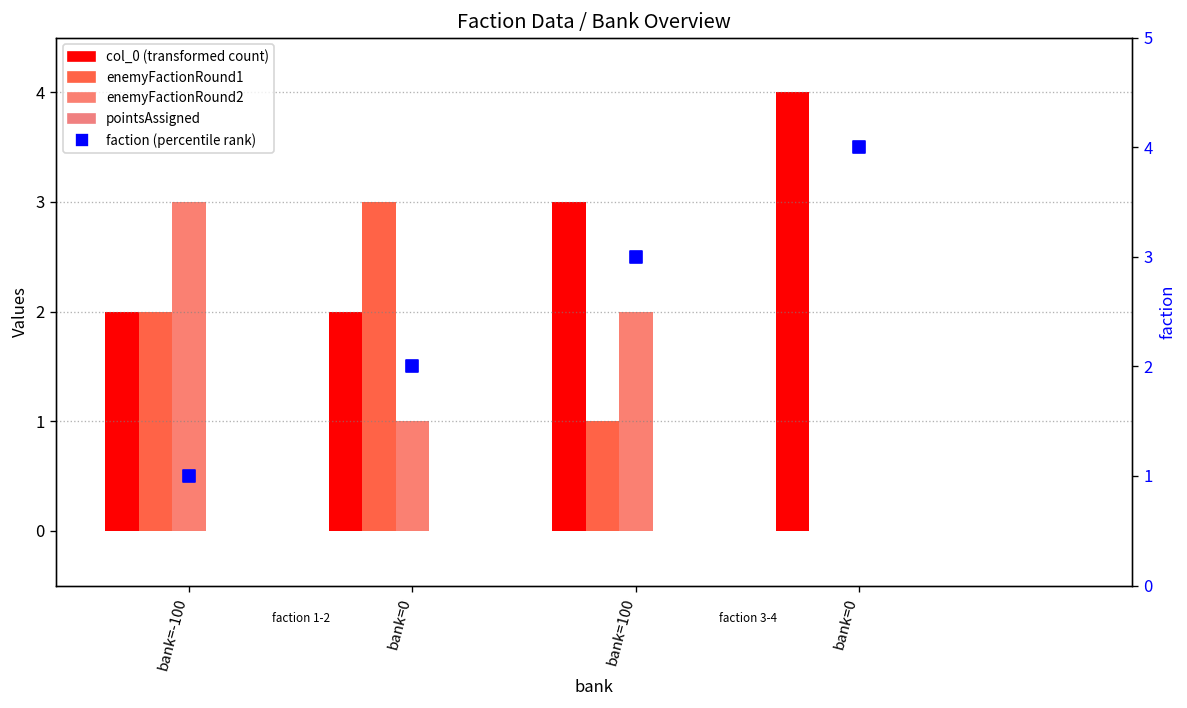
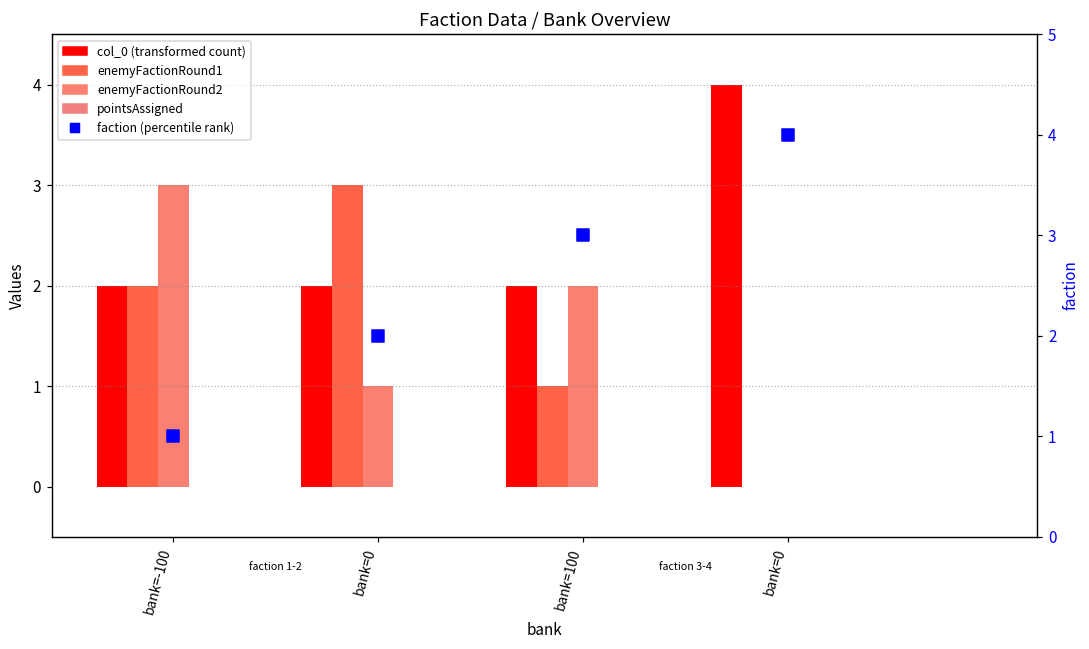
col_0 (transformed count), bank=100: 3 -> 2
